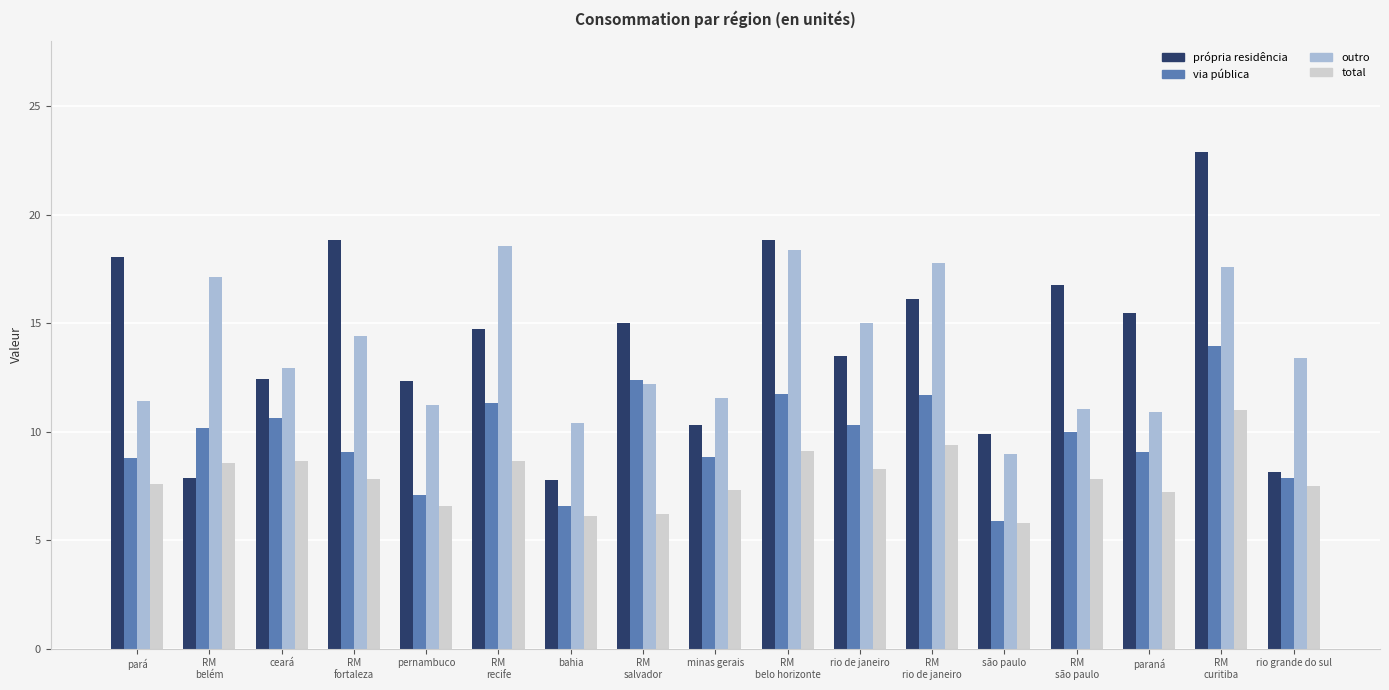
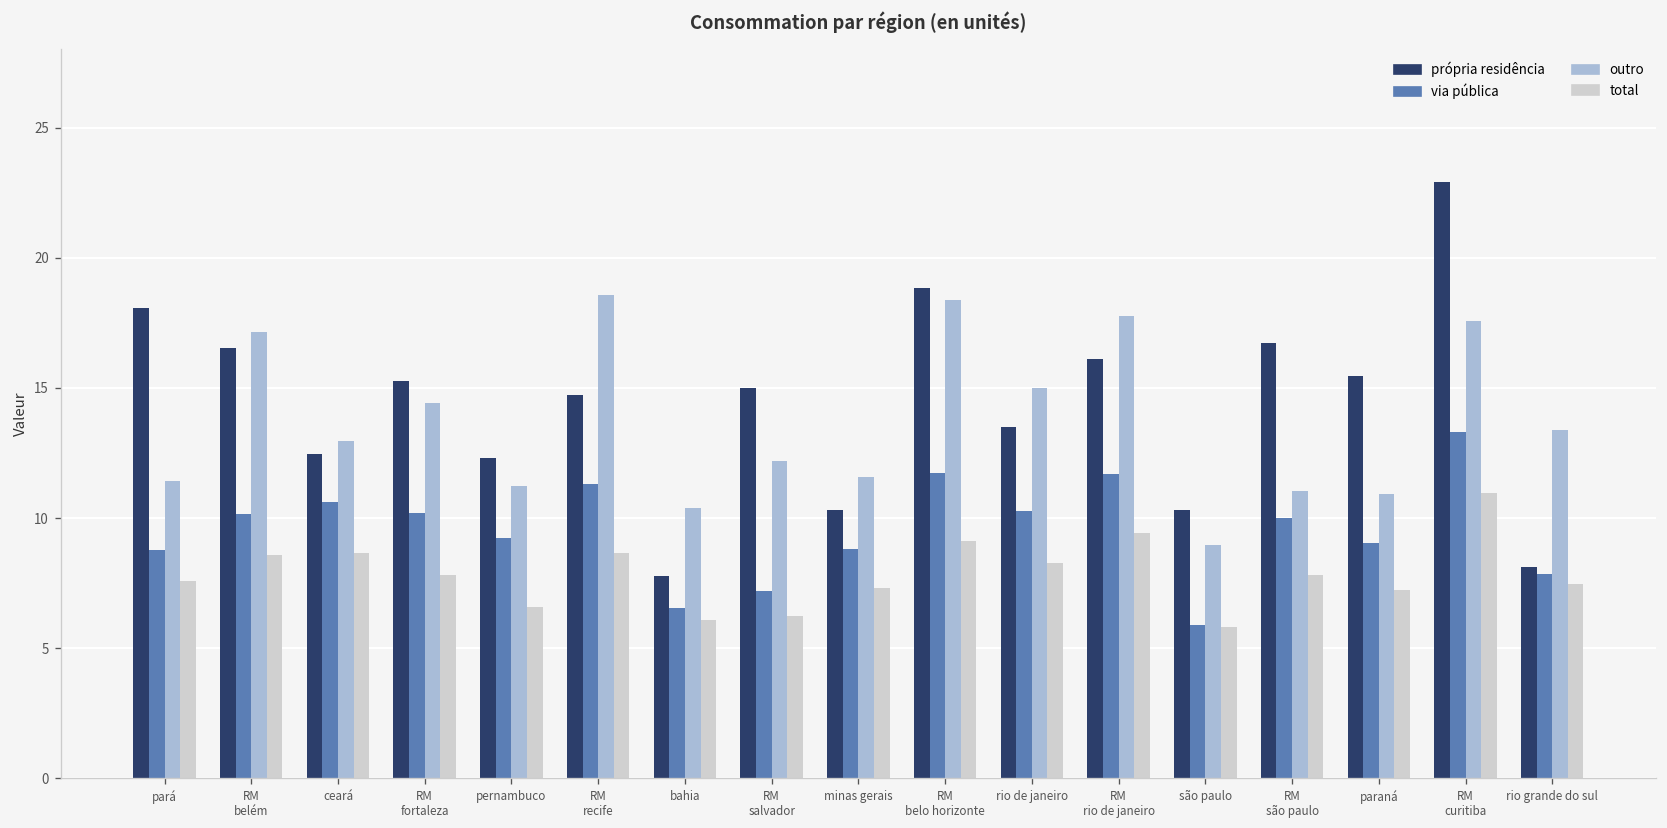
própria residência, RM belém: 7.9 -> 16.6
própria residência, RM fortaleza: 18.8 -> 15.3
via pública, RM fortaleza: 9.1 -> 10.2
via pública, pernambuco: 7.1 -> 9.2
via pública, RM salvador: 12.4 -> 7.2
própria residência, são paulo: 9.9 -> 10.3
via pública, RM curitiba: 14.0 -> 13.3
